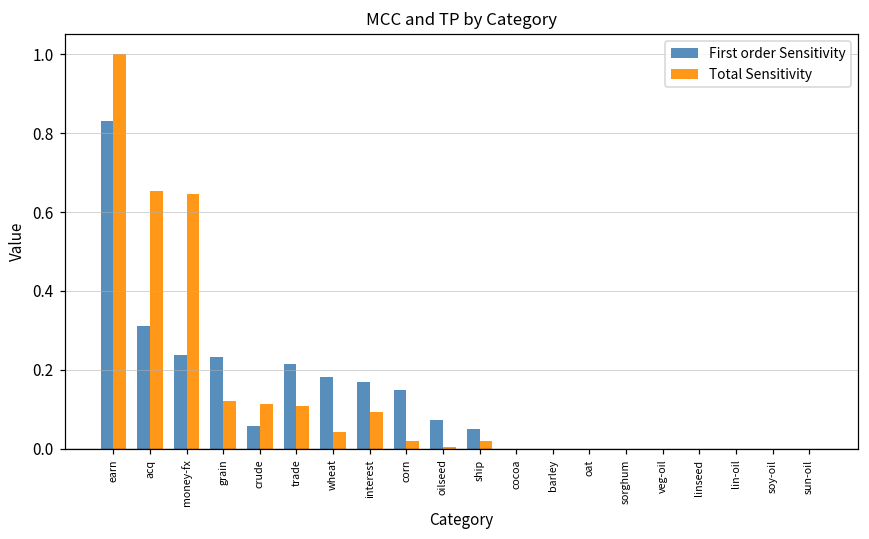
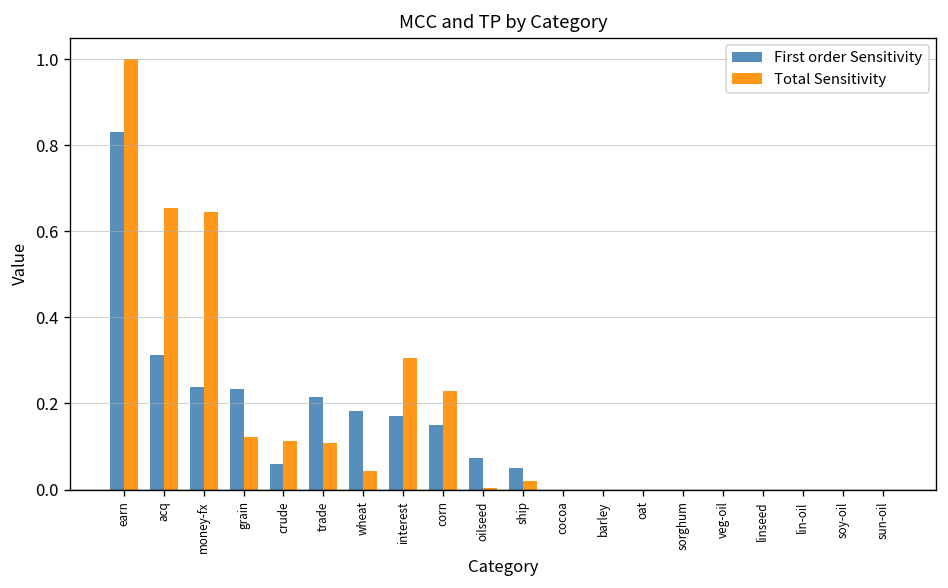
Total Sensitivity, interest: 0.09 -> 0.31
Total Sensitivity, corn: 0.02 -> 0.23
